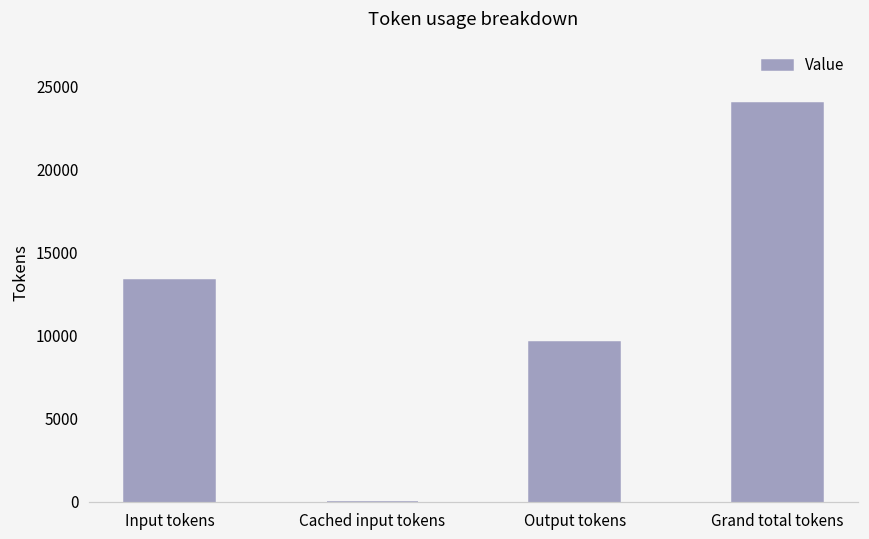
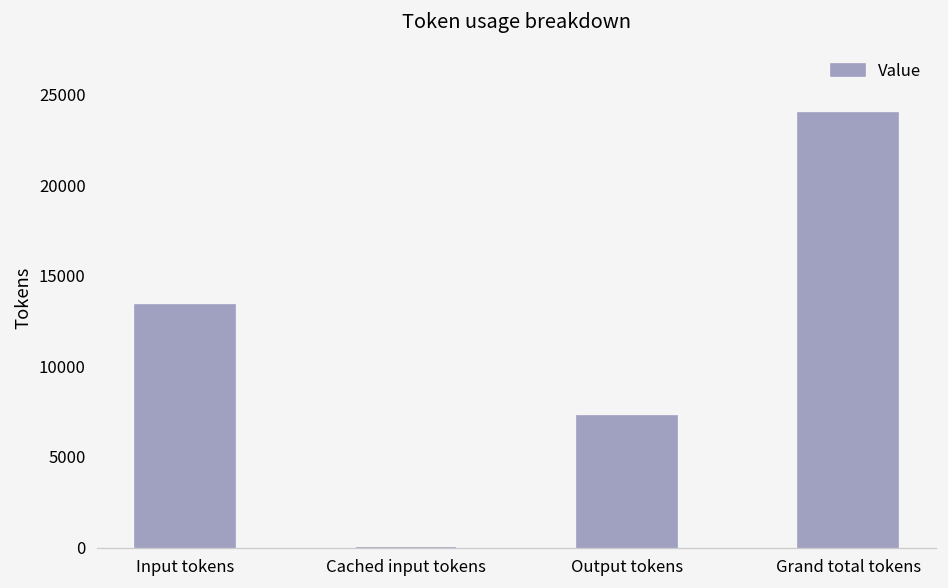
Output tokens: 9600 -> 7300
